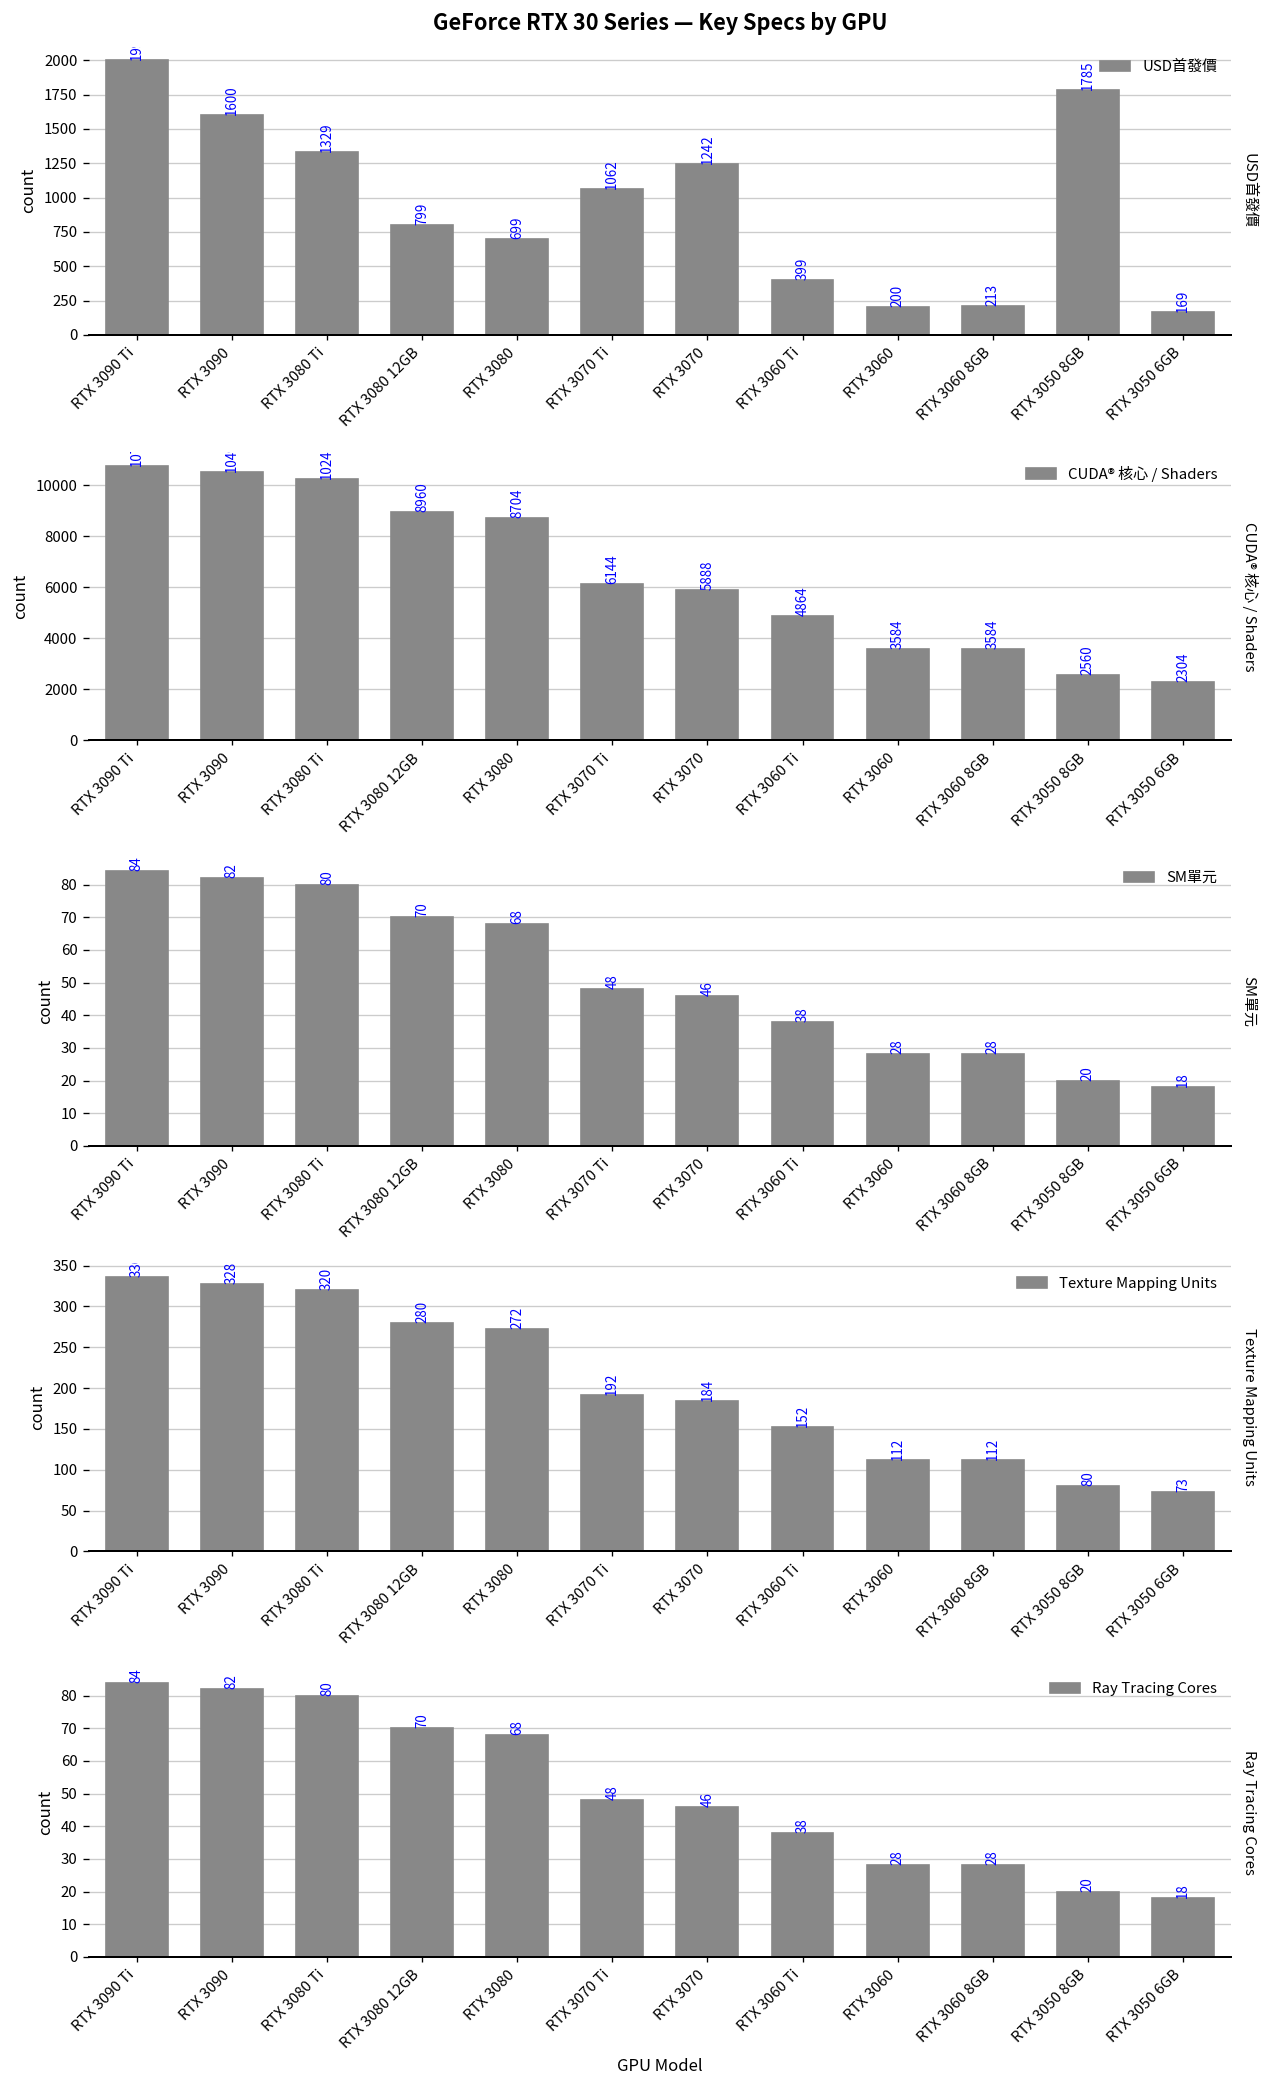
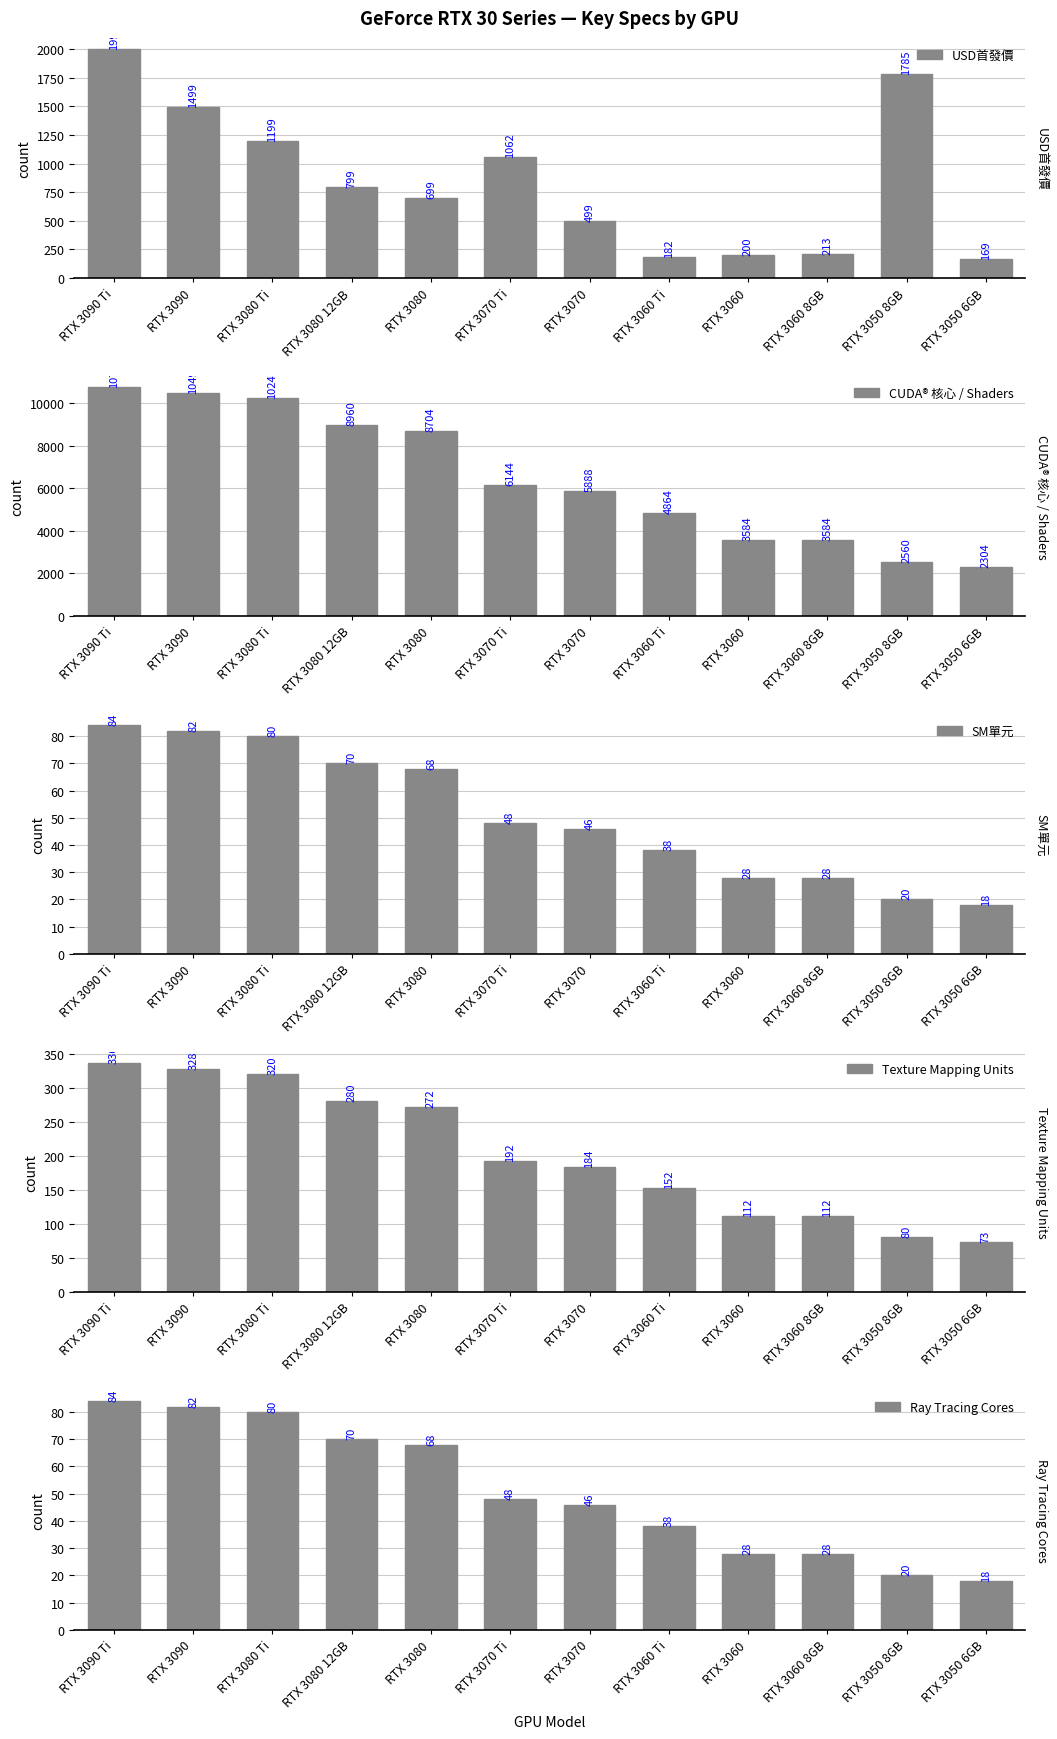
GeForce RTX 30 Series — Key Specs by GPU, RTX 3090: 1600 -> 1499
GeForce RTX 30 Series — Key Specs by GPU, RTX 3080 Ti: 1329 -> 1199
GeForce RTX 30 Series — Key Specs by GPU, RTX 3070: 1242 -> 499
GeForce RTX 30 Series — Key Specs by GPU, RTX 3060 Ti: 399 -> 182
